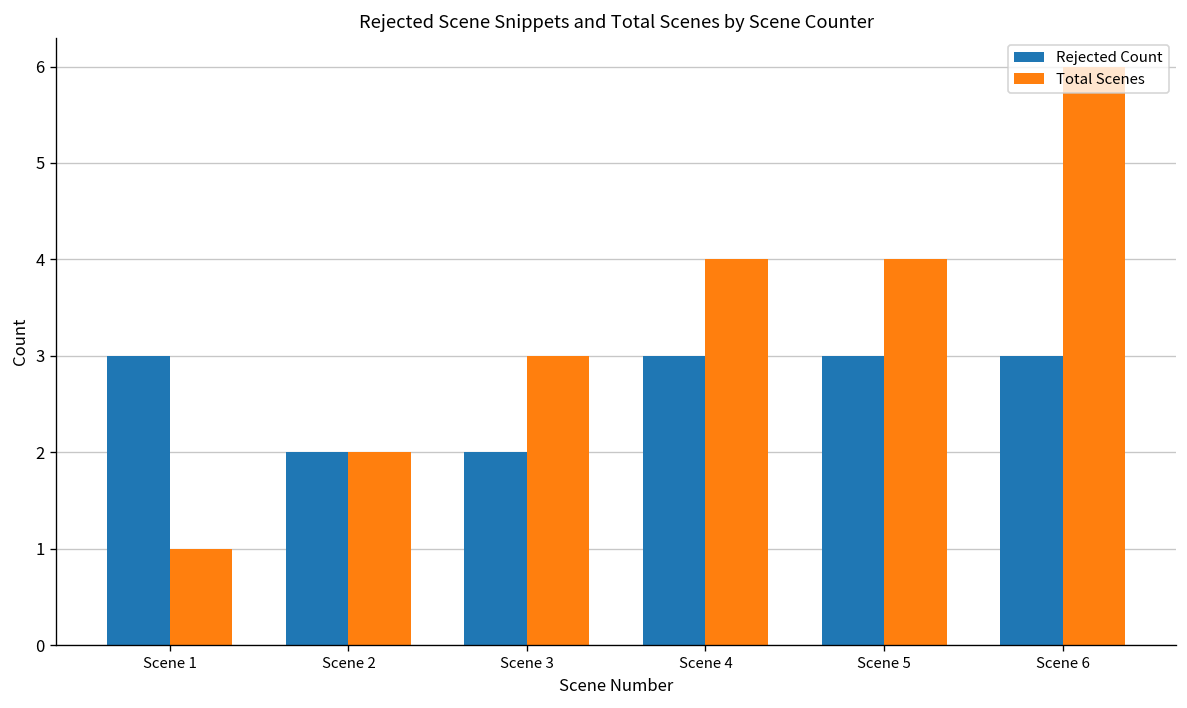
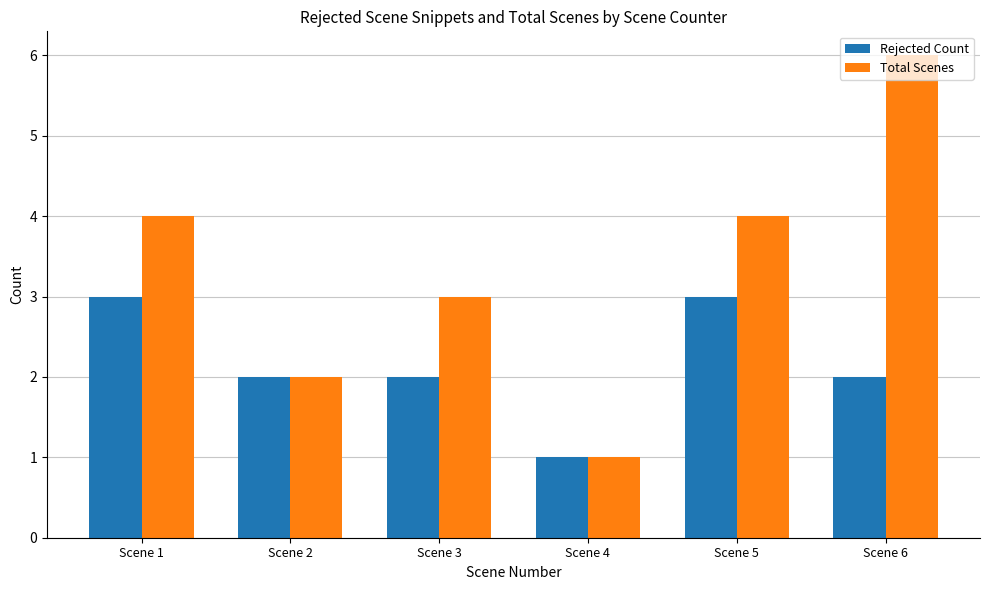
Total Scenes, Scene 1: 1 -> 4
Rejected Count, Scene 4: 3 -> 1
Total Scenes, Scene 4: 4 -> 1
Rejected Count, Scene 6: 3 -> 2
